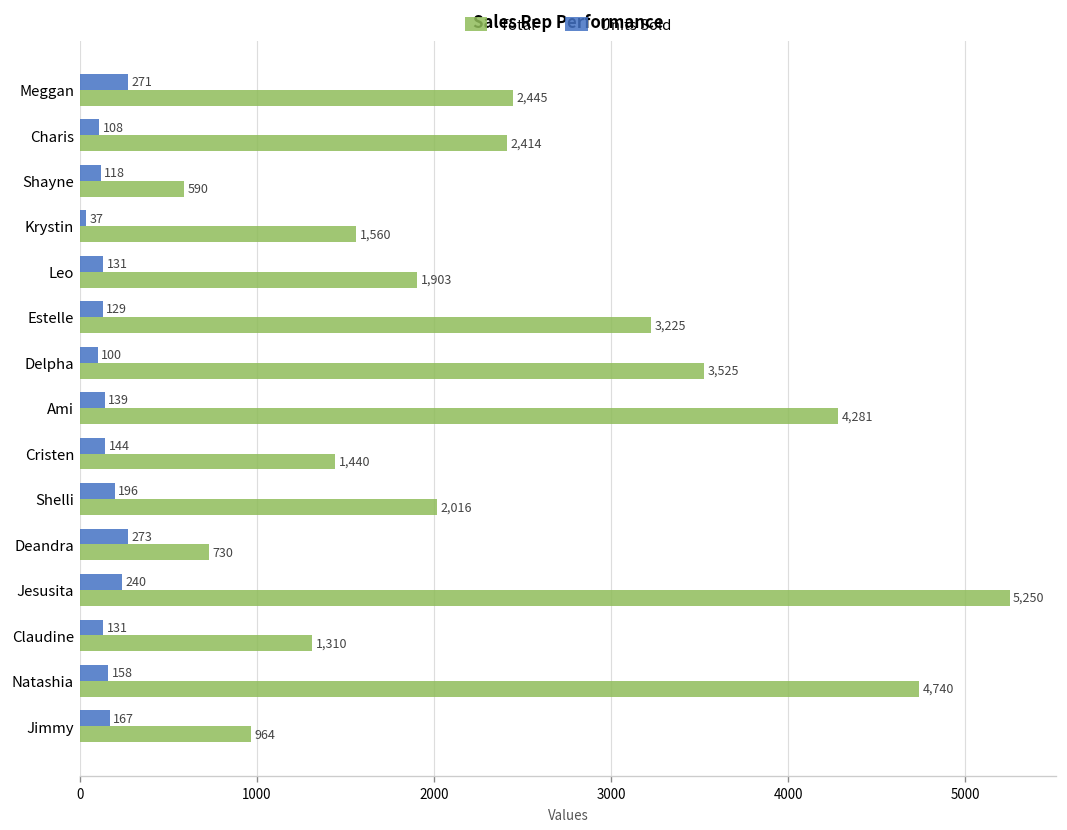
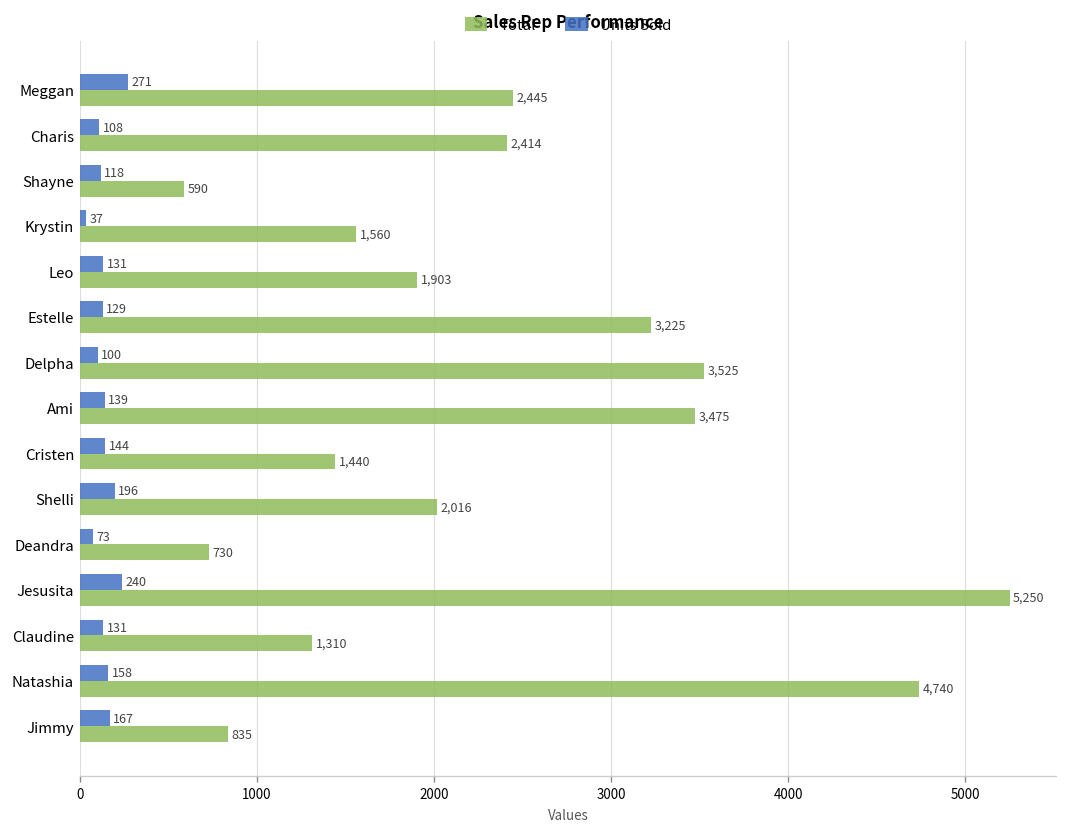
Total, Ami: 4,281 -> 3,475
Units Sold, Deandra: 273 -> 73
Total, Jimmy: 964 -> 835
